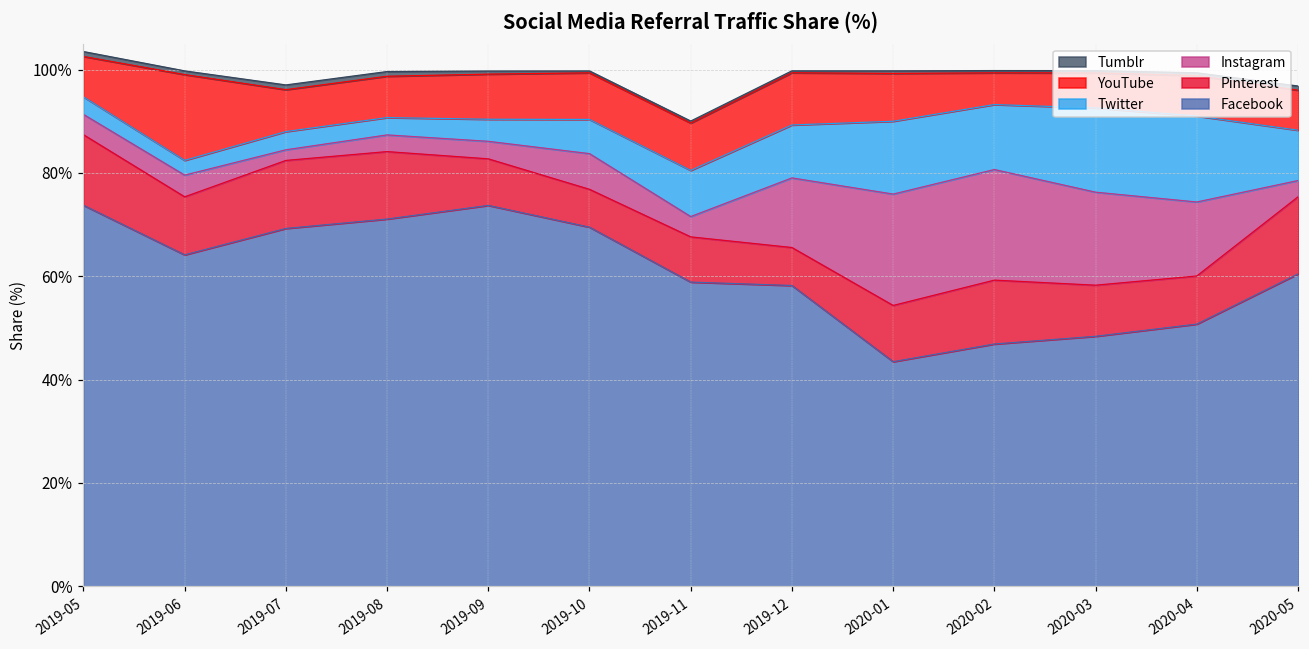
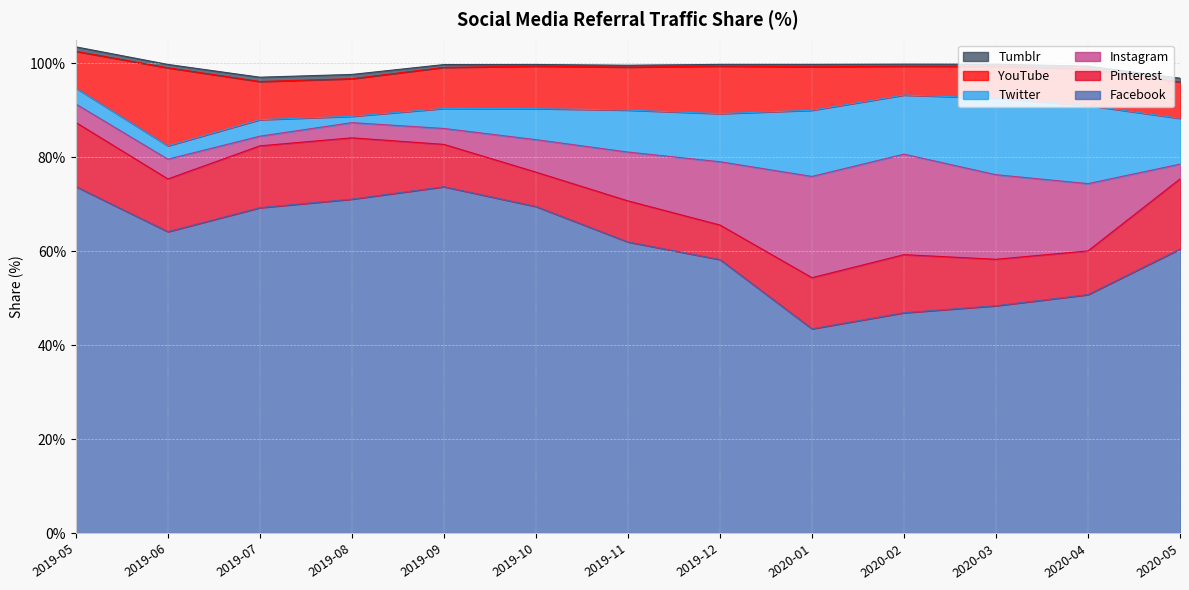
Twitter, 2019-08: 3% -> 1%
Facebook, 2019-11: 59% -> 62%
Instagram, 2019-11: 4% -> 10%
